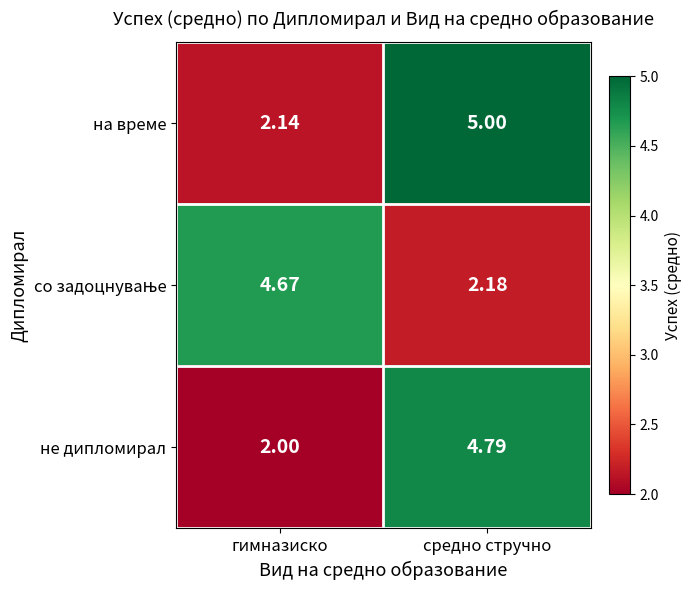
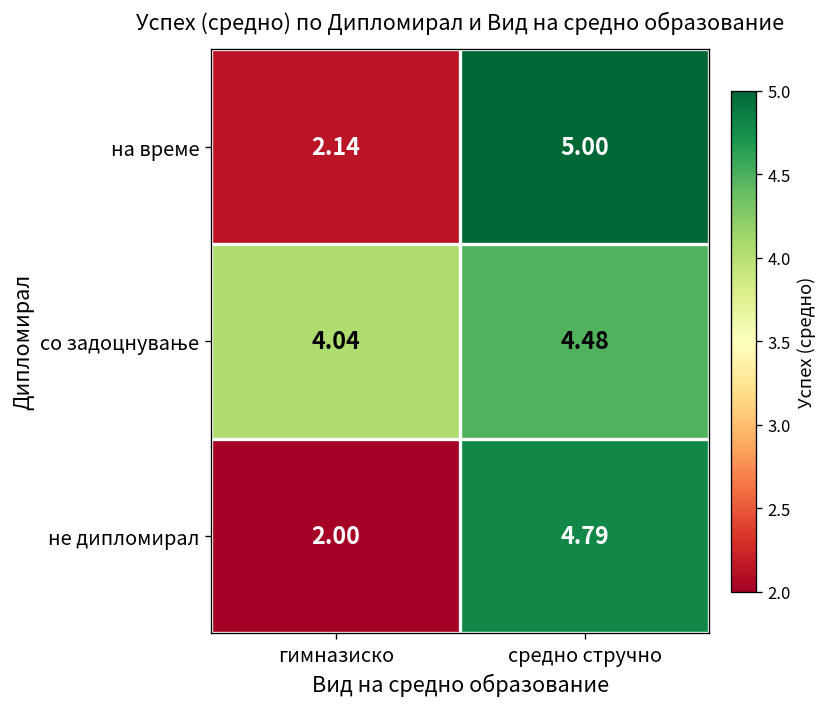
со задоцнување, гимназиско: 4.67 -> 4.04
со задоцнување, средно стручно: 2.18 -> 4.48
